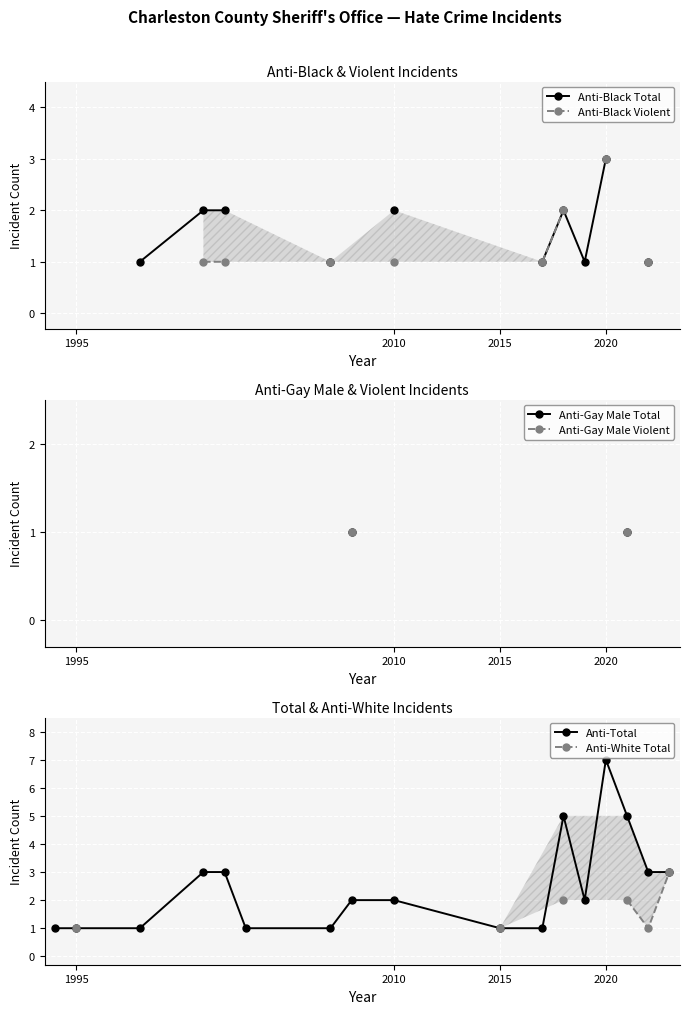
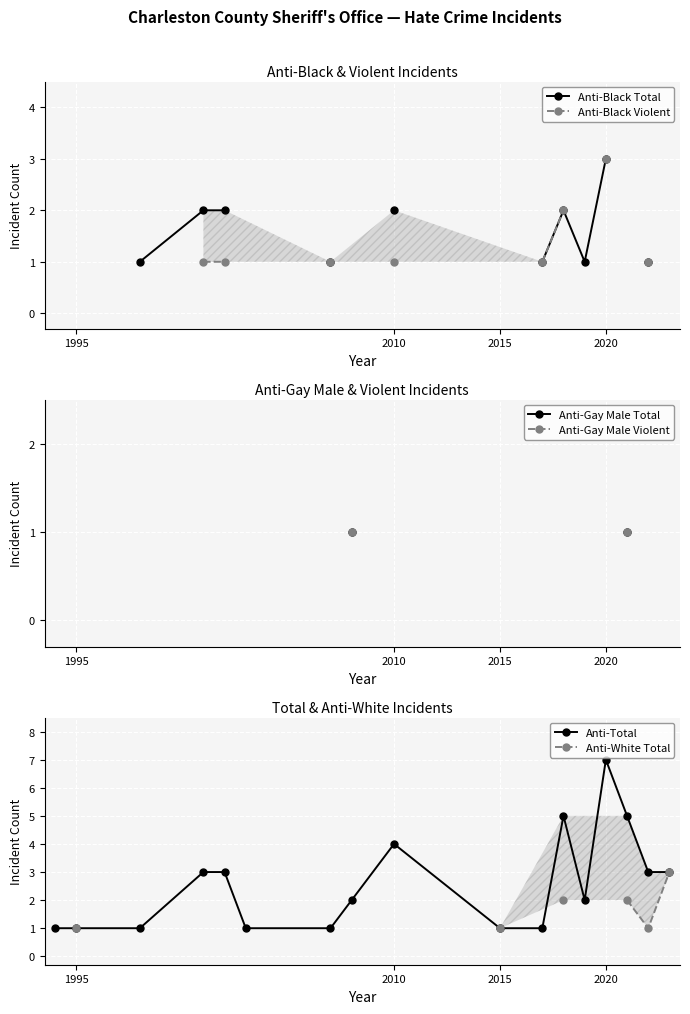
Total & Anti-White Incidents, Anti-Total, 2010: 2 -> 4
